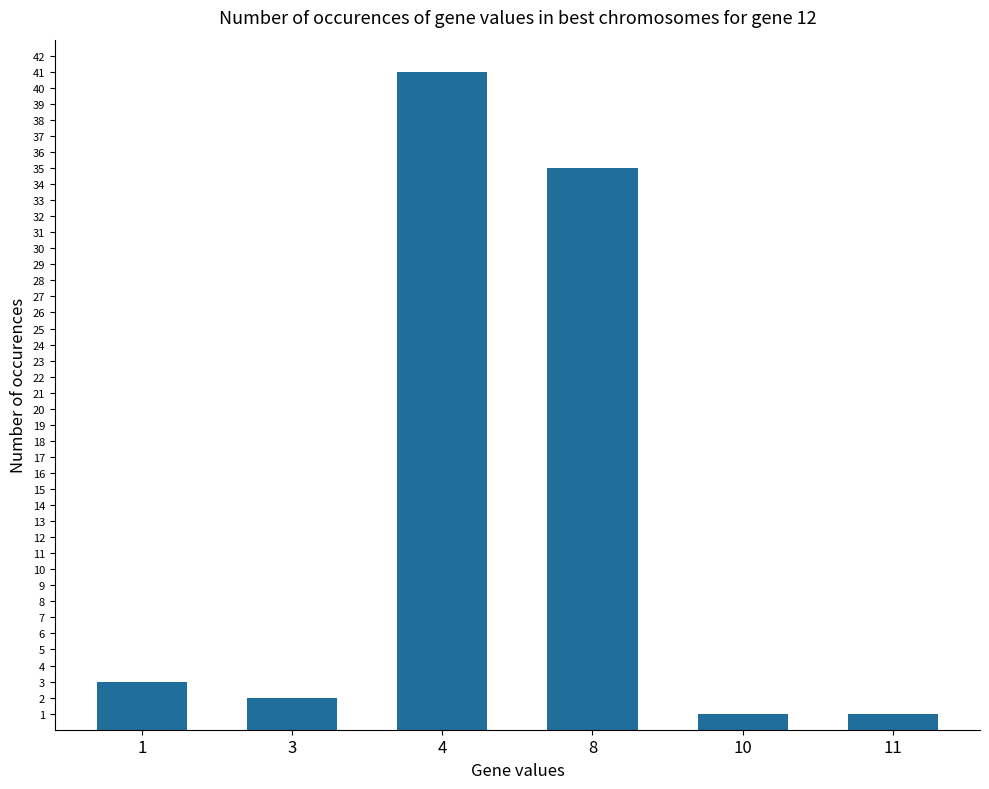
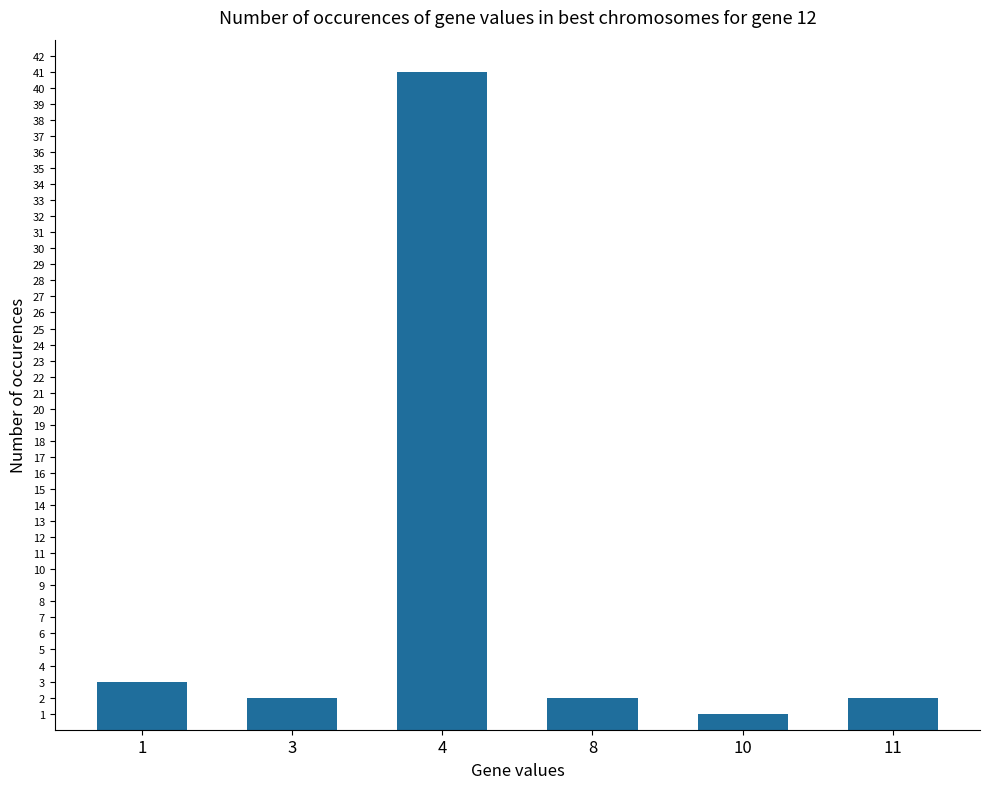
8: 35 -> 2
11: 1 -> 2
